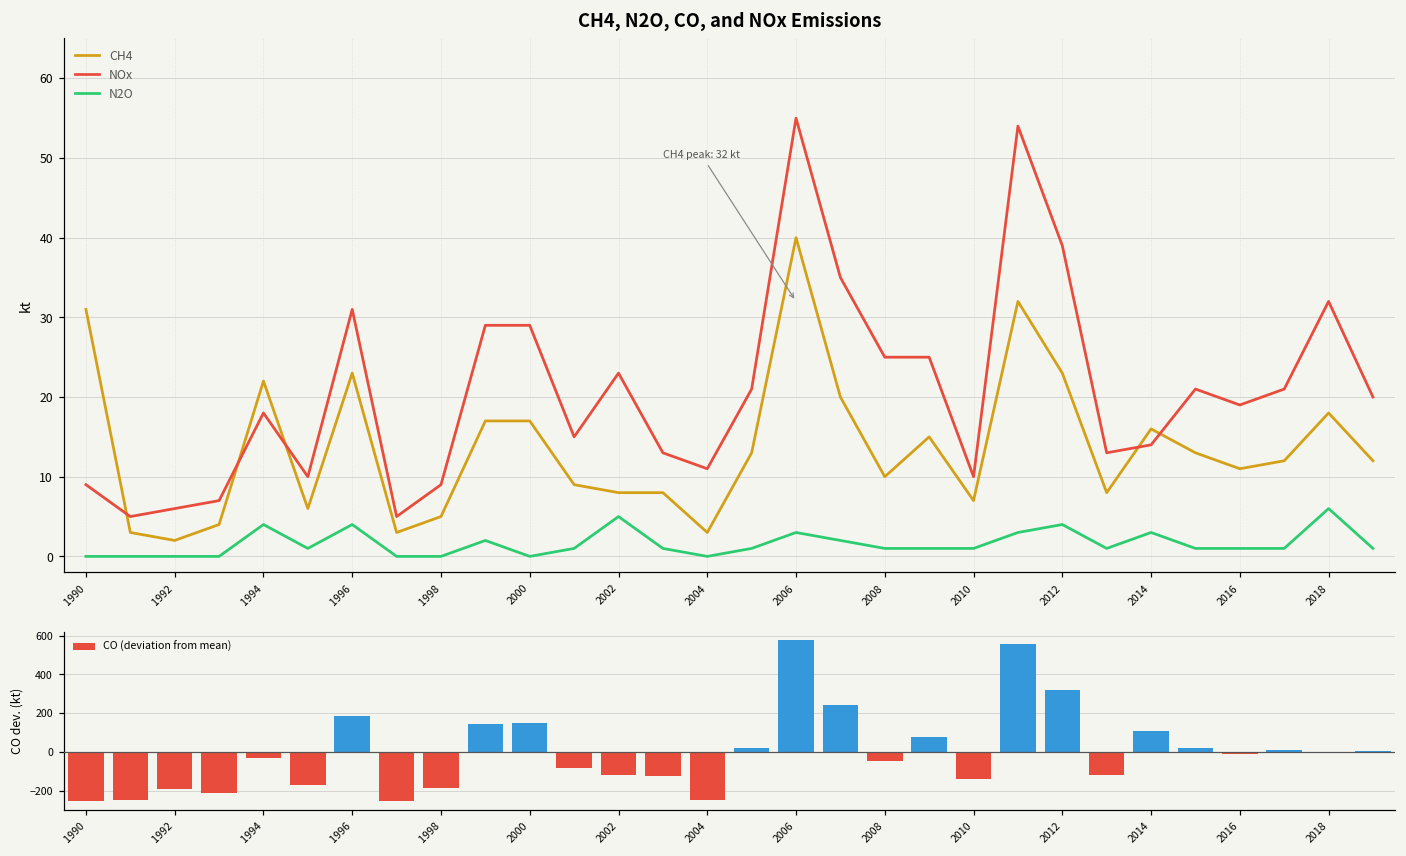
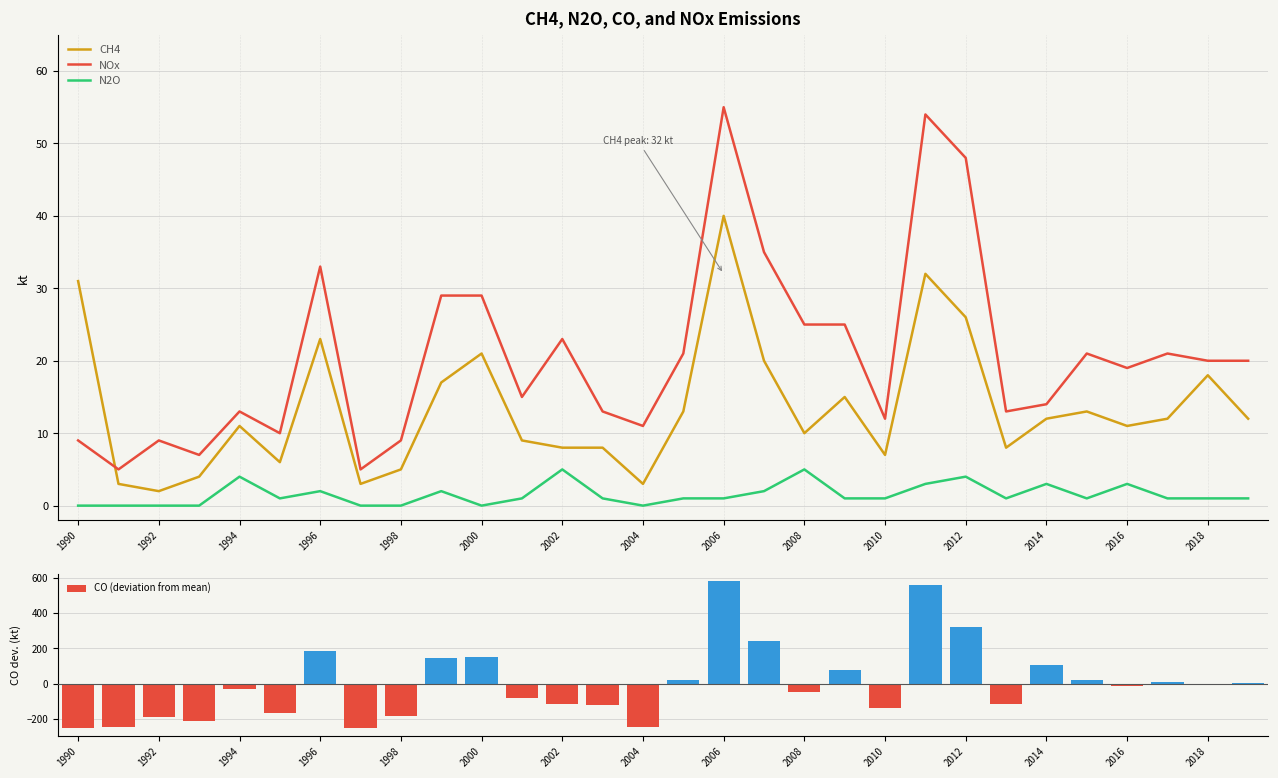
CH4, N2O, CO, and NOx Emissions, NOx, 1992: 6 -> 9
CH4, N2O, CO, and NOx Emissions, CH4, 1994: 22 -> 11
CH4, N2O, CO, and NOx Emissions, NOx, 1994: 18 -> 13
CH4, N2O, CO, and NOx Emissions, NOx, 1996: 31 -> 33
CH4, N2O, CO, and NOx Emissions, N2O, 1996: 4 -> 2
CH4, N2O, CO, and NOx Emissions, CH4, 2000: 17 -> 21
CH4, N2O, CO, and NOx Emissions, N2O, 2006: 3 -> 1
CH4, N2O, CO, and NOx Emissions, N2O, 2008: 1 -> 5
CH4, N2O, CO, and NOx Emissions, NOx, 2010: 10 -> 12
CH4, N2O, CO, and NOx Emissions, CH4, 2012: 23 -> 26
CH4, N2O, CO, and NOx Emissions, NOx, 2012: 39 -> 48
CH4, N2O, CO, and NOx Emissions, CH4, 2014: 16 -> 12
CH4, N2O, CO, and NOx Emissions, N2O, 2016: 1 -> 3
CH4, N2O, CO, and NOx Emissions, NOx, 2018: 32 -> 20
CH4, N2O, CO, and NOx Emissions, N2O, 2018: 6 -> 1
